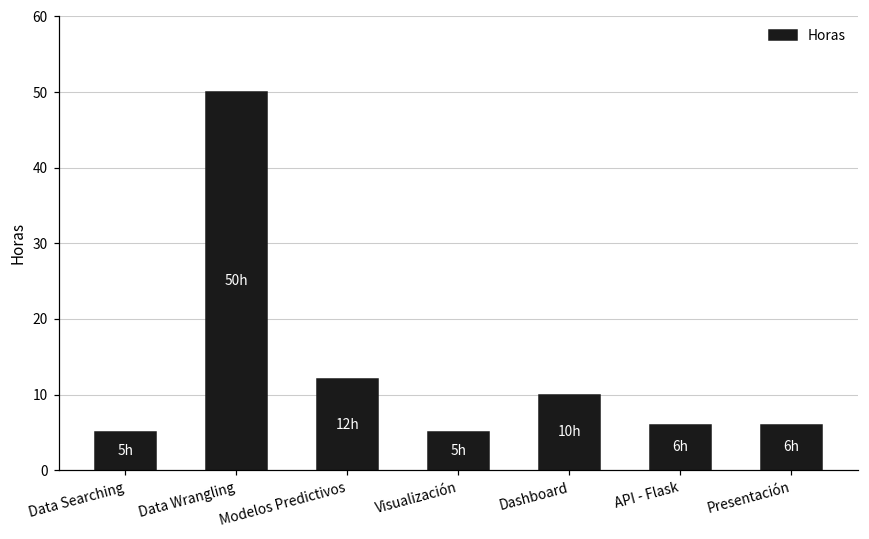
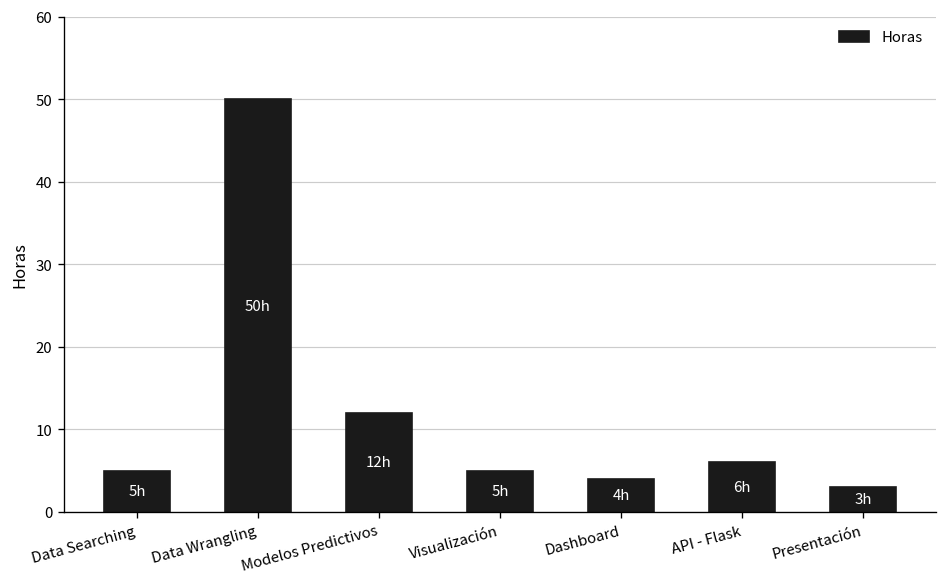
Dashboard: 10h -> 4h
Presentación: 6h -> 3h
